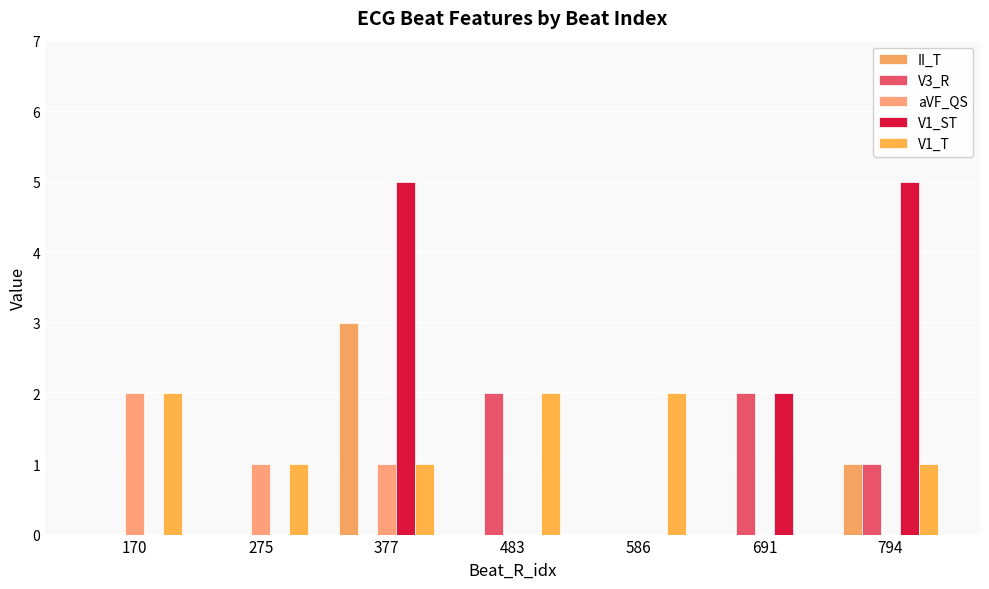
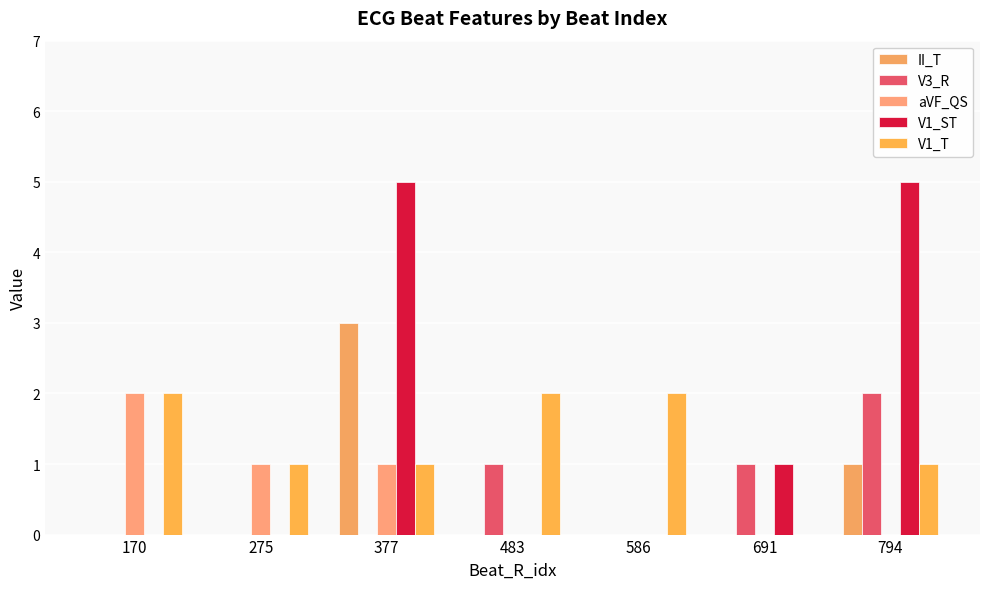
V3_R, 483: 2 -> 1
V3_R, 691: 2 -> 1
V1_ST, 691: 2 -> 1
V3_R, 794: 1 -> 2
